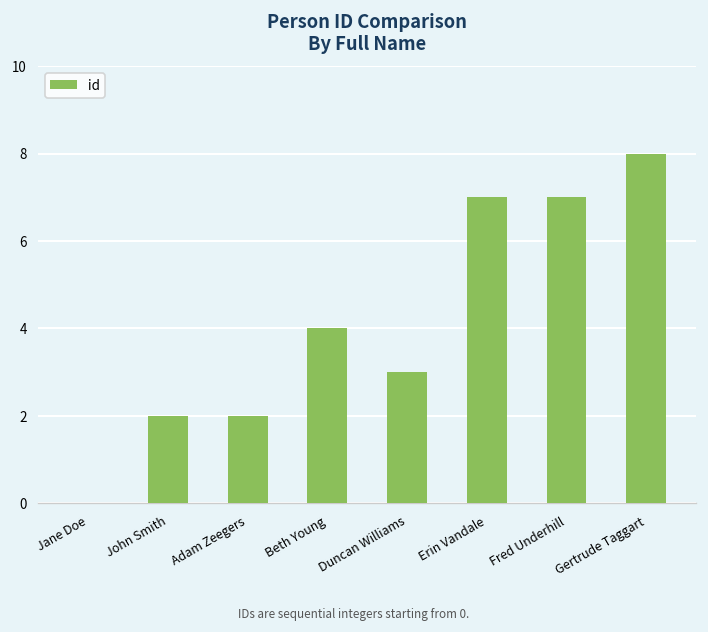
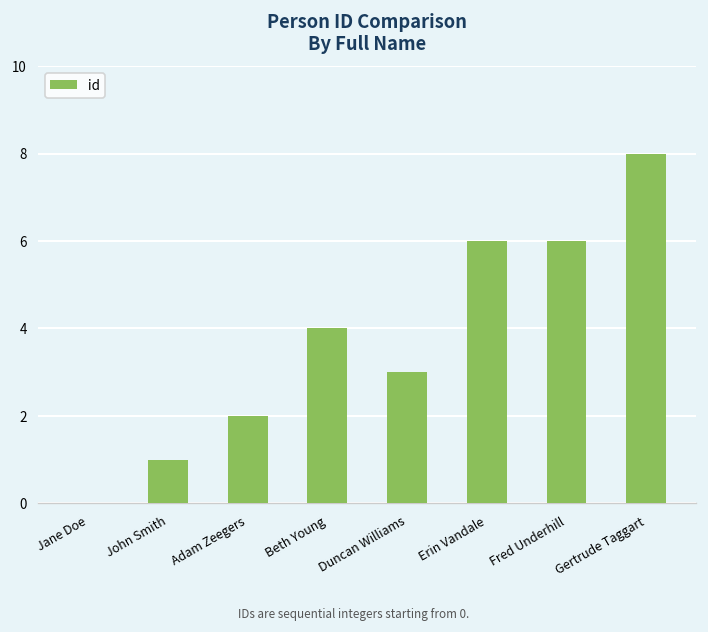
John Smith: 2 -> 1
Erin Vandale: 7 -> 6
Fred Underhill: 7 -> 6
